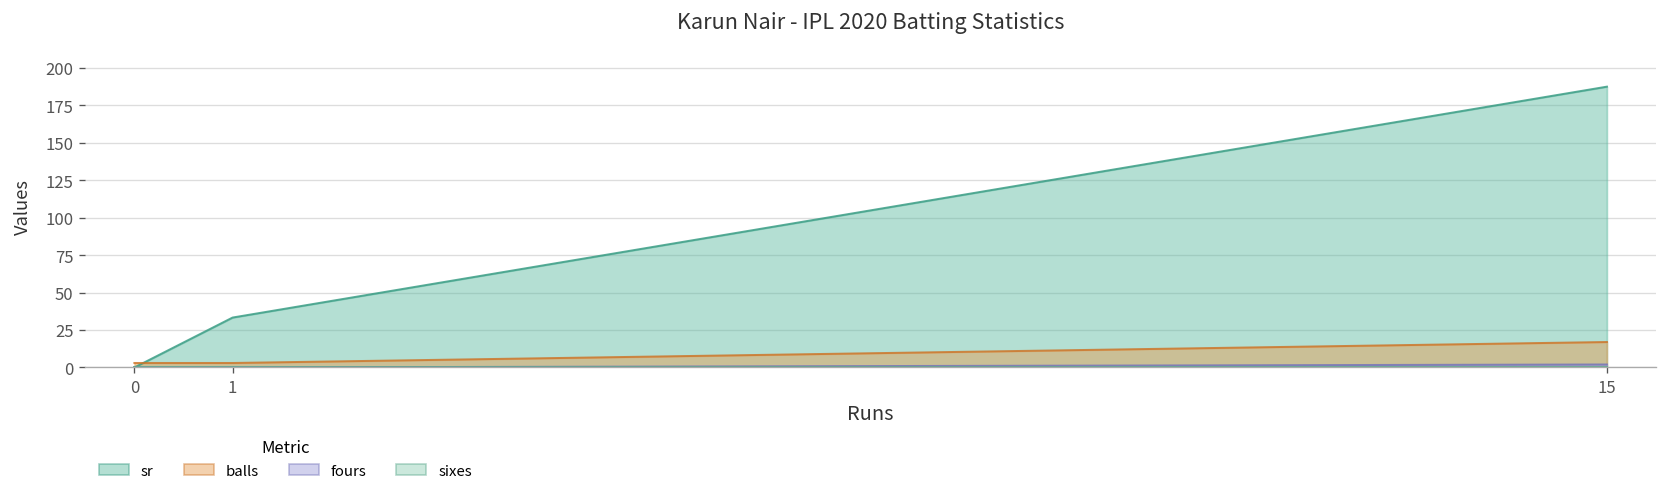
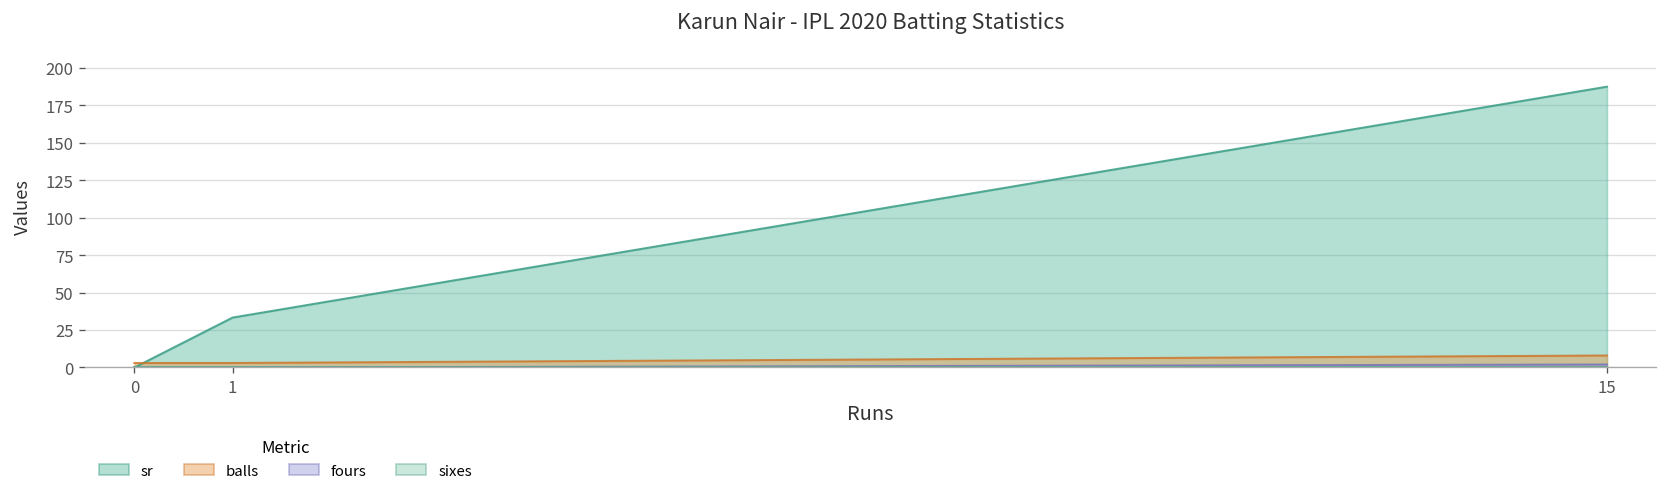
balls, 15: 17 -> 8
